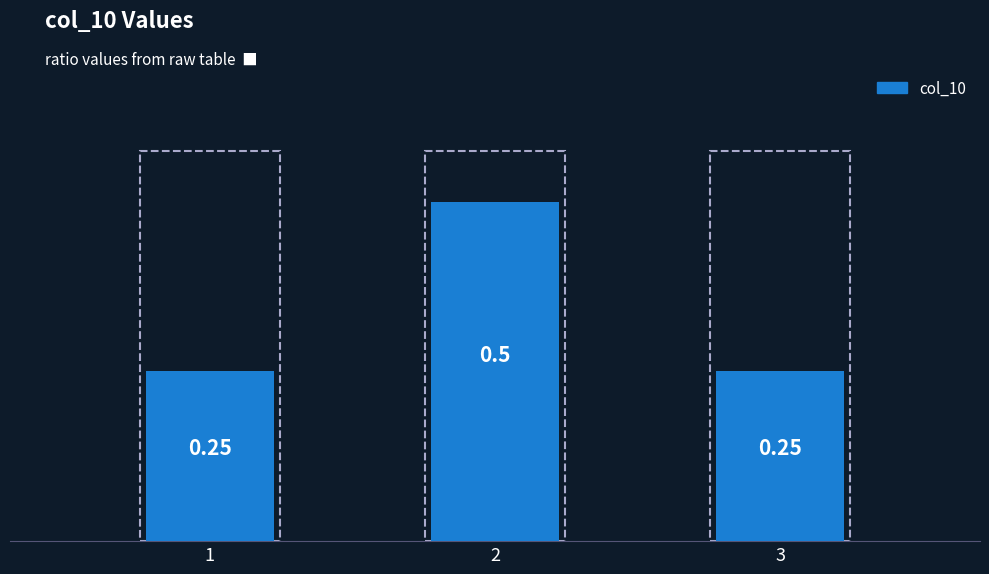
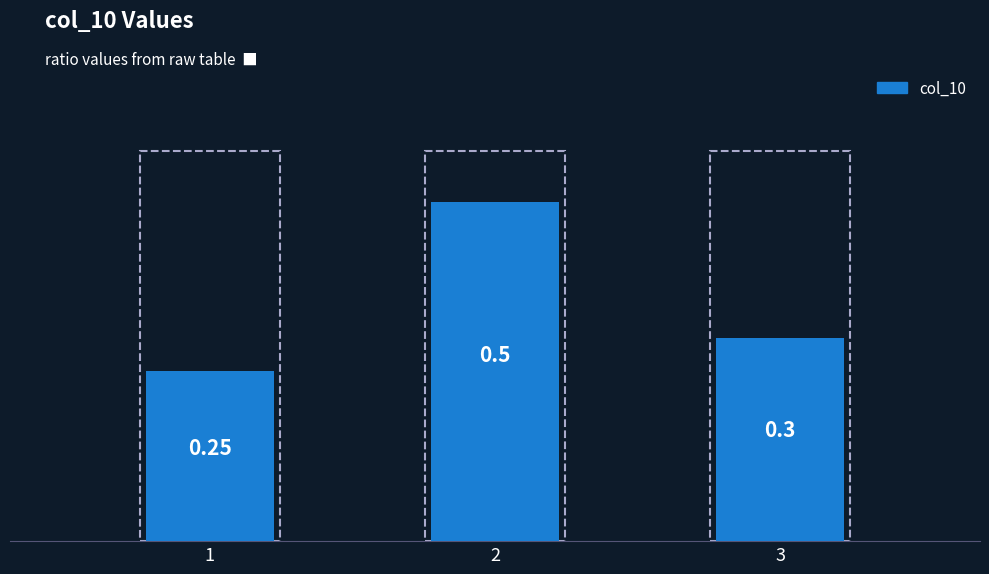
3: 0.25 -> 0.3
